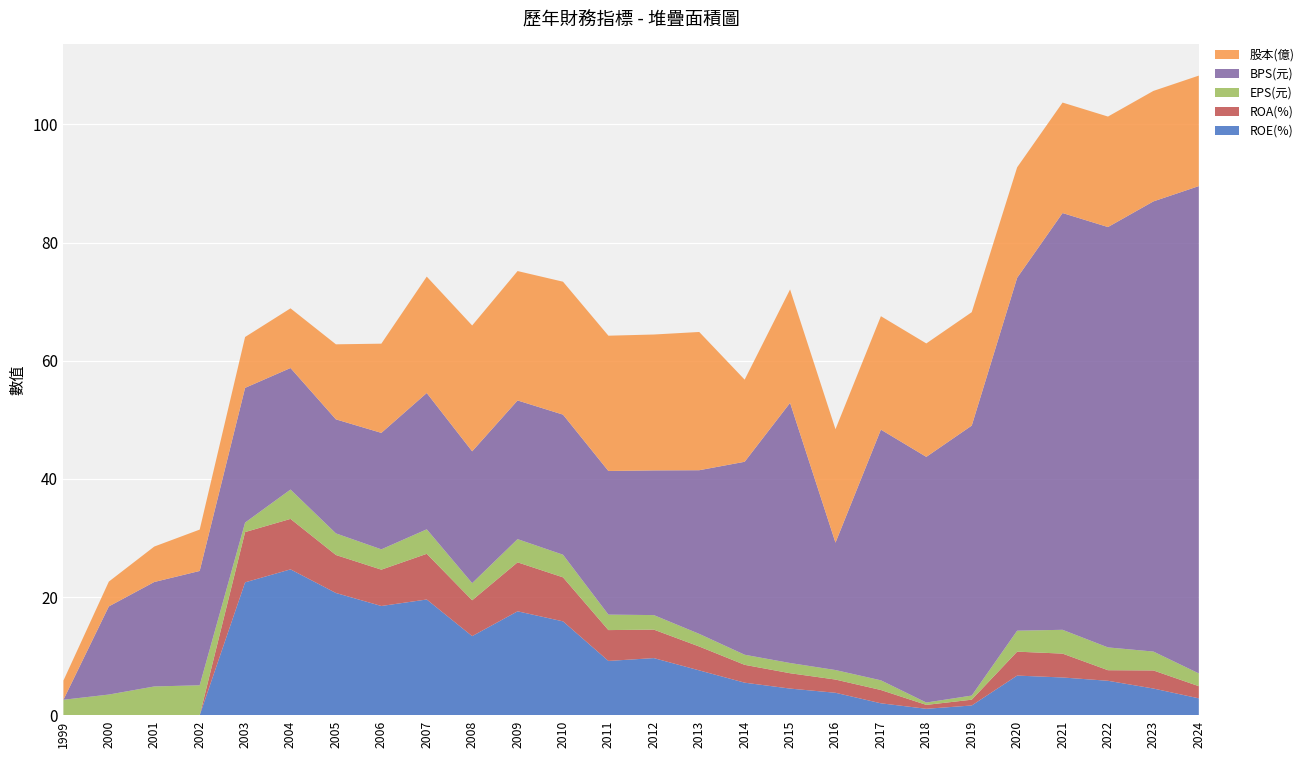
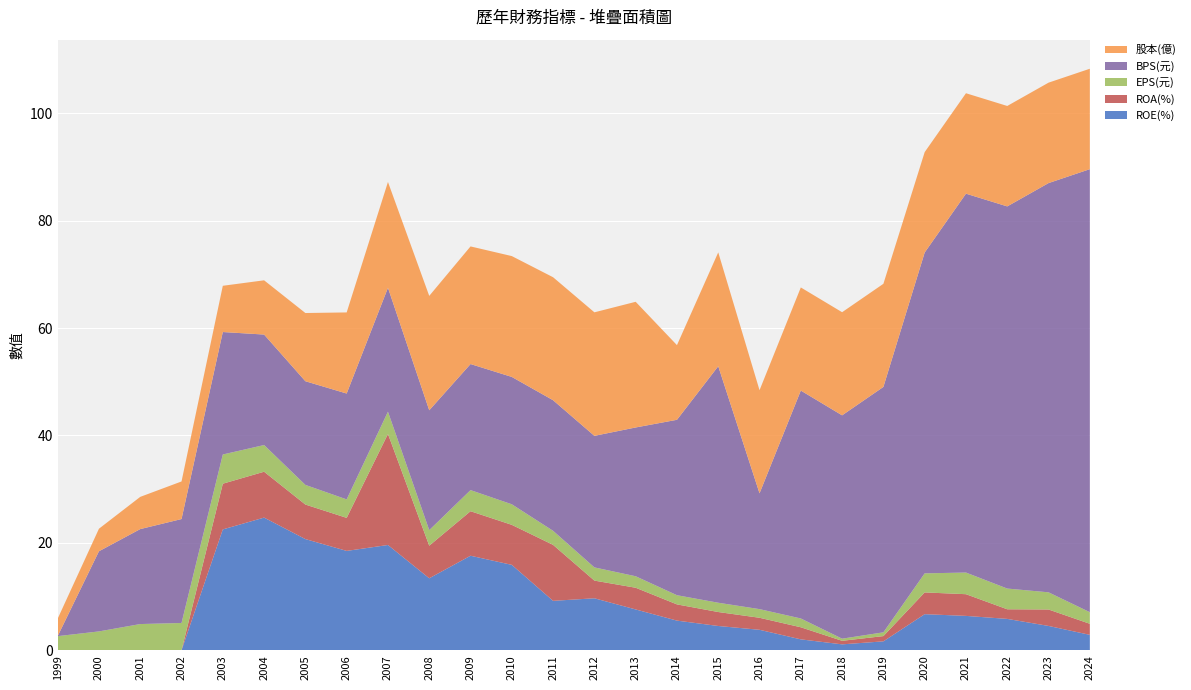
EPS(元), 2003: 2 -> 5
ROA(%), 2007: 8 -> 21
ROA(%), 2011: 5 -> 10
ROA(%), 2012: 5 -> 3
股本(億), 2015: 19 -> 21
